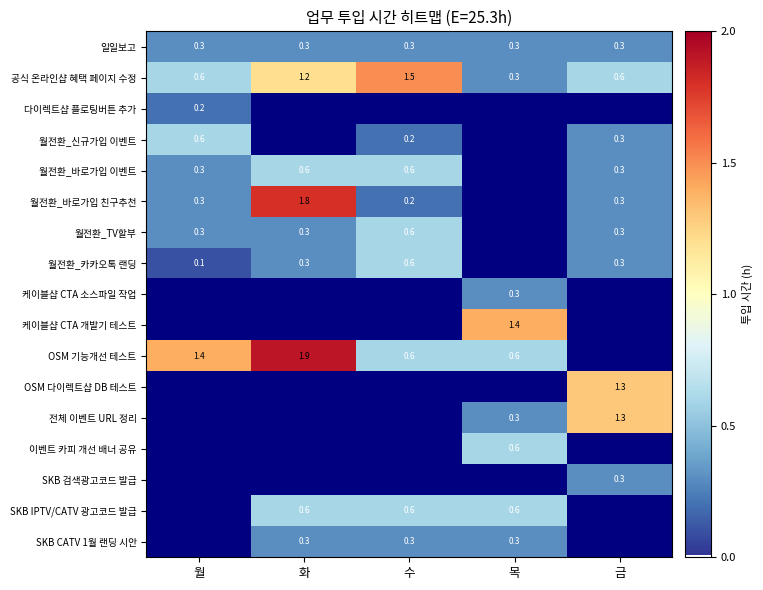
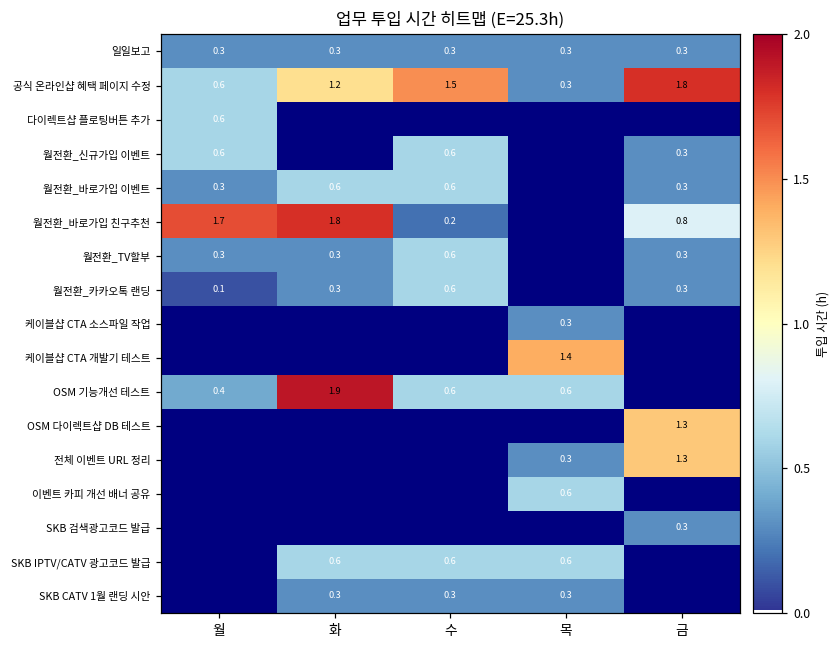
공식 온라인샵 혜택 페이지 수정, 금: 0.6 -> 1.8
다이렉트샵 플로팅버튼 추가, 월: 0.2 -> 0.6
월전환_신규가입 이벤트, 수: 0.2 -> 0.6
월전환_바로가입 친구추천, 월: 0.3 -> 1.7
월전환_바로가입 친구추천, 금: 0.3 -> 0.8
OSM 기능개선 테스트, 월: 1.4 -> 0.4
